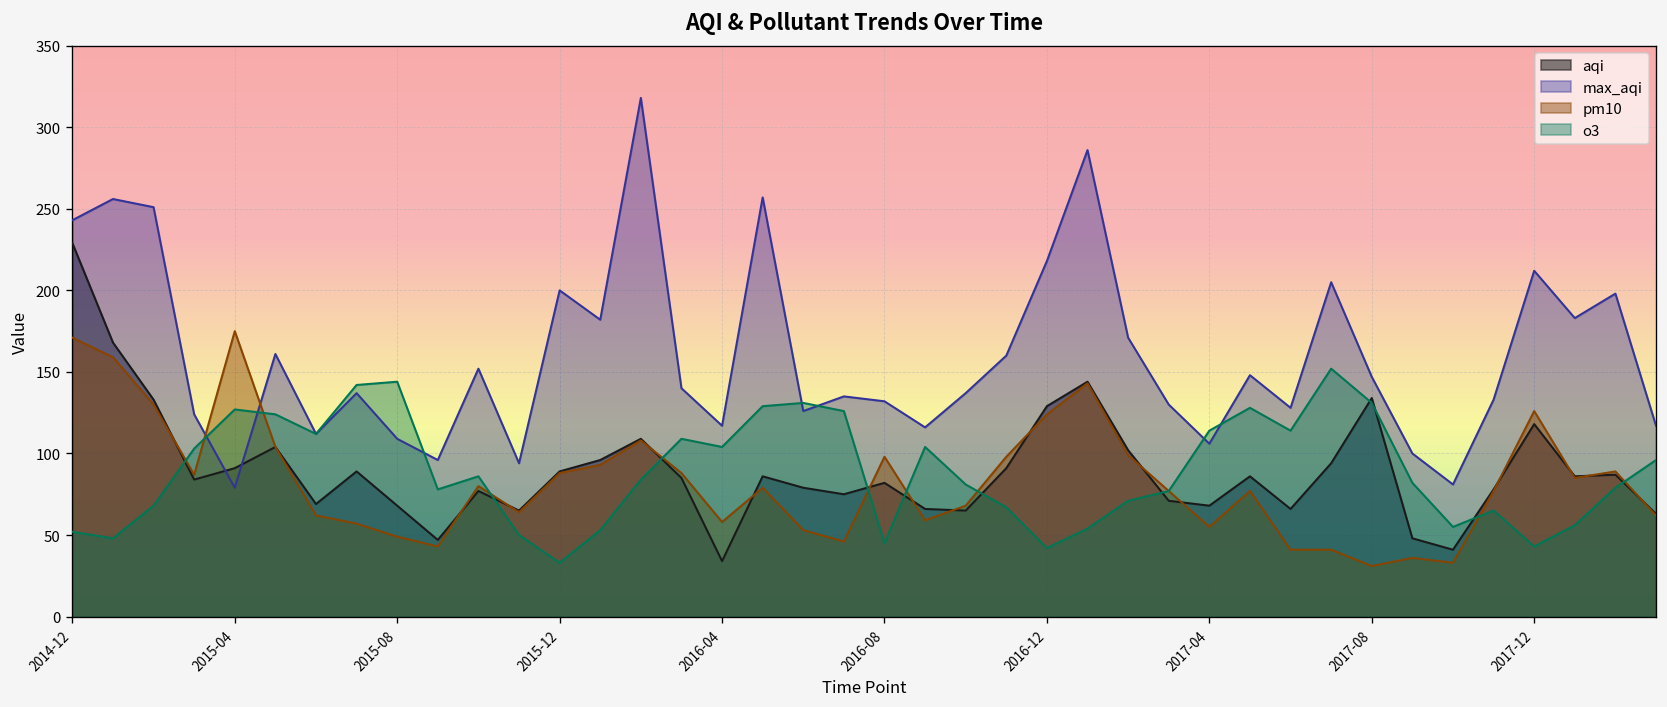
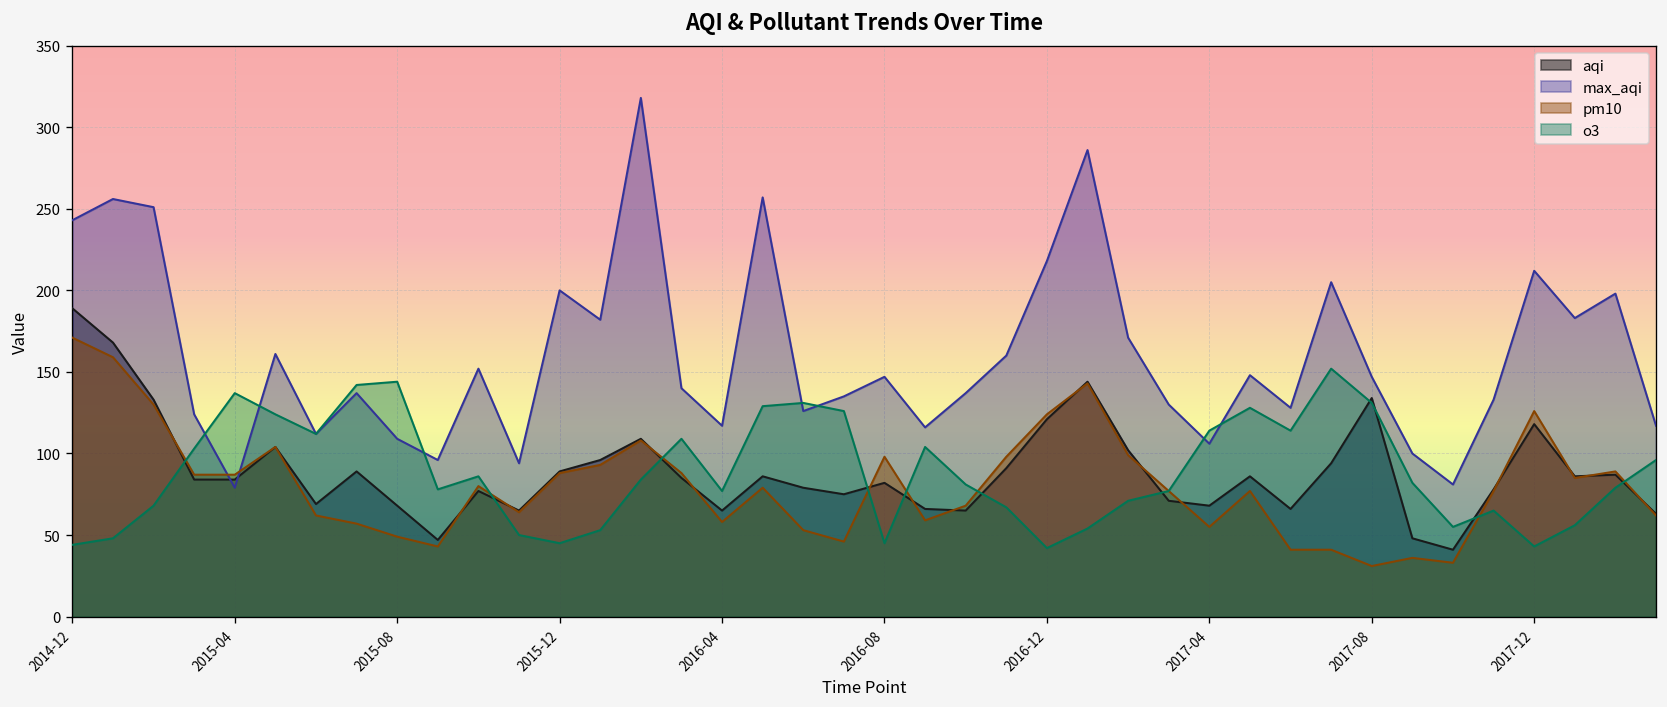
aqi, 2014-12: 229 -> 189
o3, 2014-12: 52 -> 44
aqi, 2015-04: 91 -> 84
pm10, 2015-04: 175 -> 87
o3, 2015-04: 127 -> 137
o3, 2015-12: 33 -> 45
aqi, 2016-04: 34 -> 65
o3, 2016-04: 104 -> 77
max_aqi, 2016-08: 132 -> 147
aqi, 2016-12: 129 -> 121
